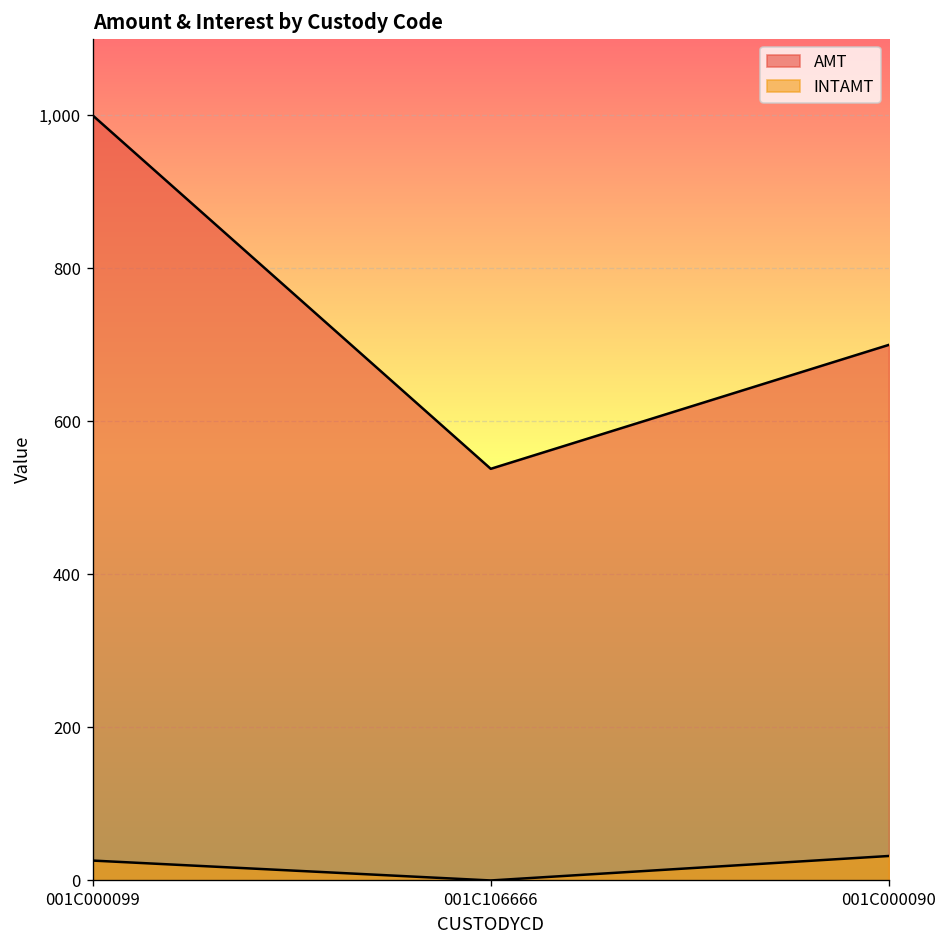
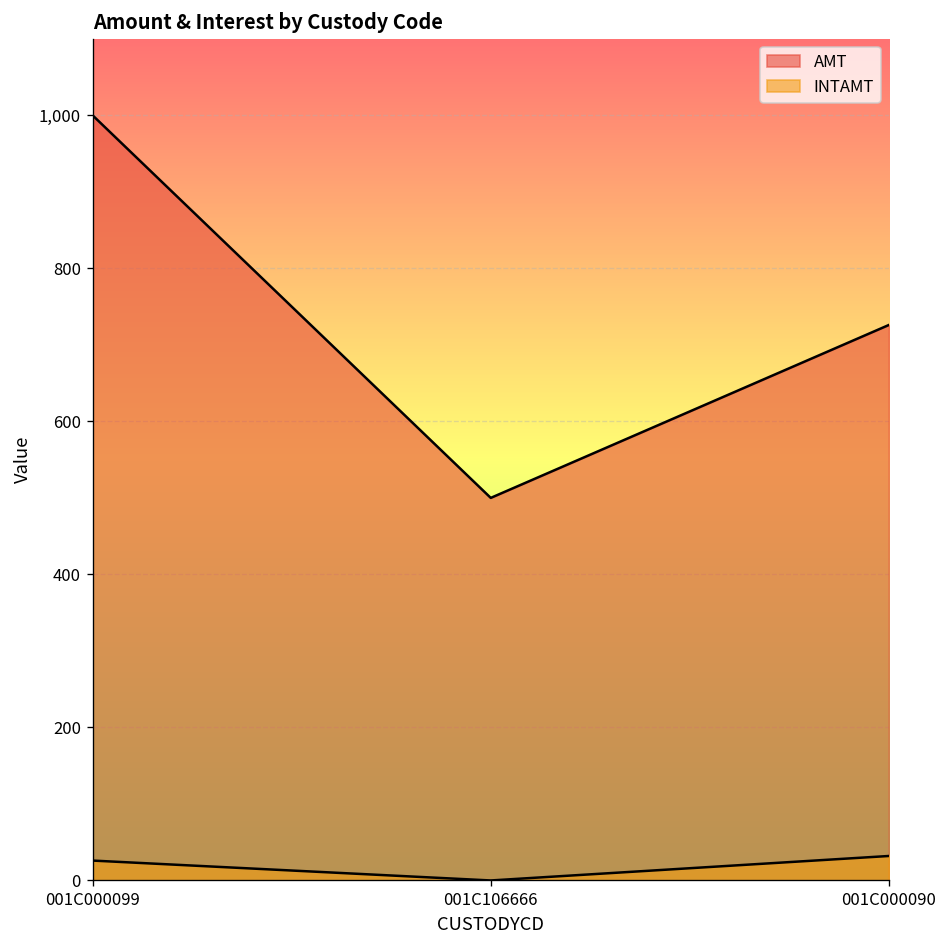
AMT, 001C106666: 540 -> 500
AMT, 001C000090: 700 -> 730
